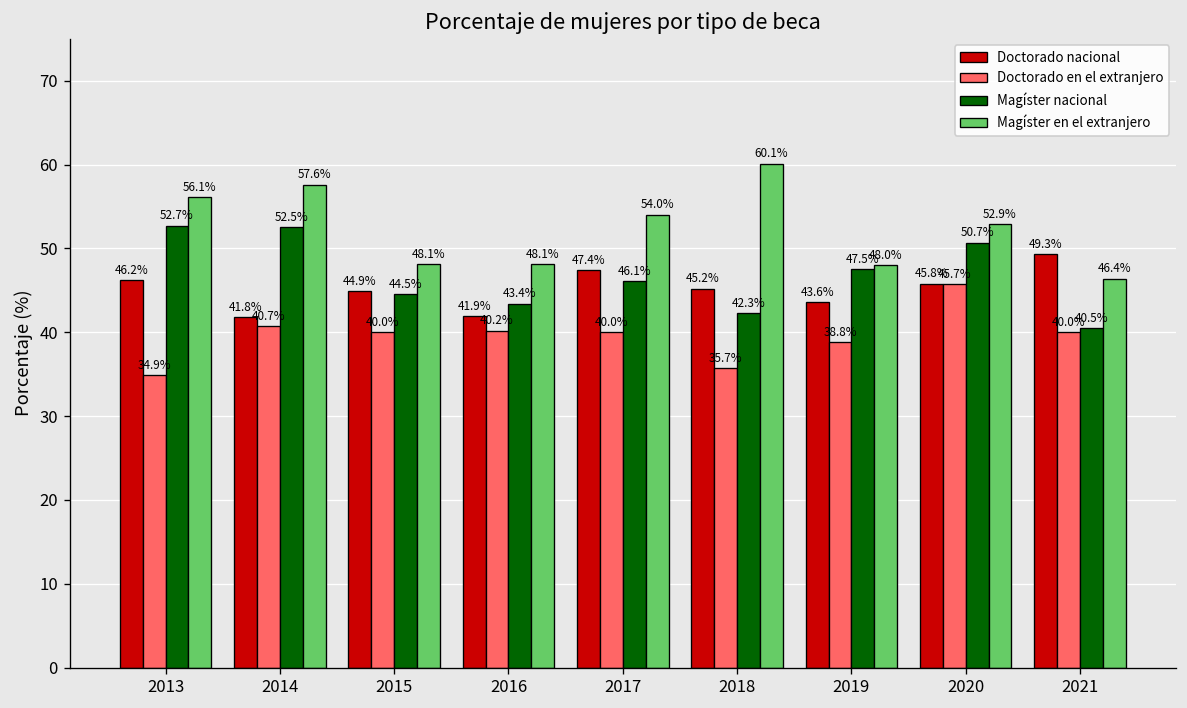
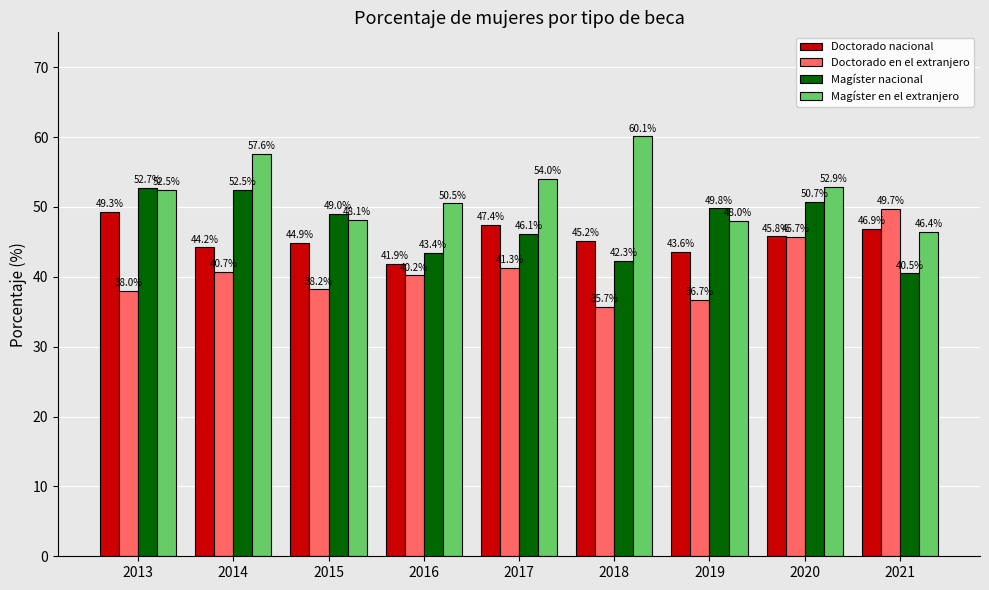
Doctorado nacional, 2013: 46.2% -> 49.3%
Doctorado en el extranjero, 2013: 34.9% -> 38.0%
Magíster en el extranjero, 2013: 56.1% -> 52.5%
Doctorado nacional, 2014: 41.8% -> 44.2%
Doctorado en el extranjero, 2015: 40.0% -> 38.2%
Magíster nacional, 2015: 44.5% -> 49.0%
Magíster en el extranjero, 2016: 48.1% -> 50.5%
Doctorado en el extranjero, 2017: 40.0% -> 41.3%
Doctorado en el extranjero, 2019: 38.8% -> 36.7%
Magíster nacional, 2019: 47.5% -> 49.8%
Doctorado nacional, 2021: 49.3% -> 46.9%
Doctorado en el extranjero, 2021: 40.0% -> 49.7%
